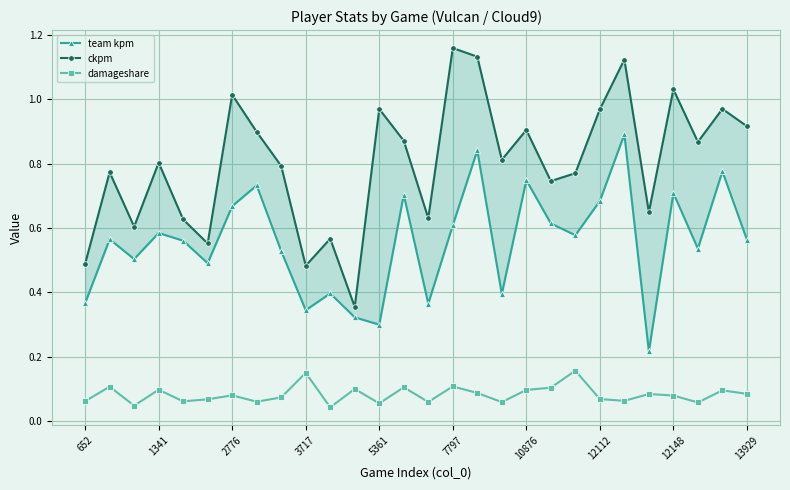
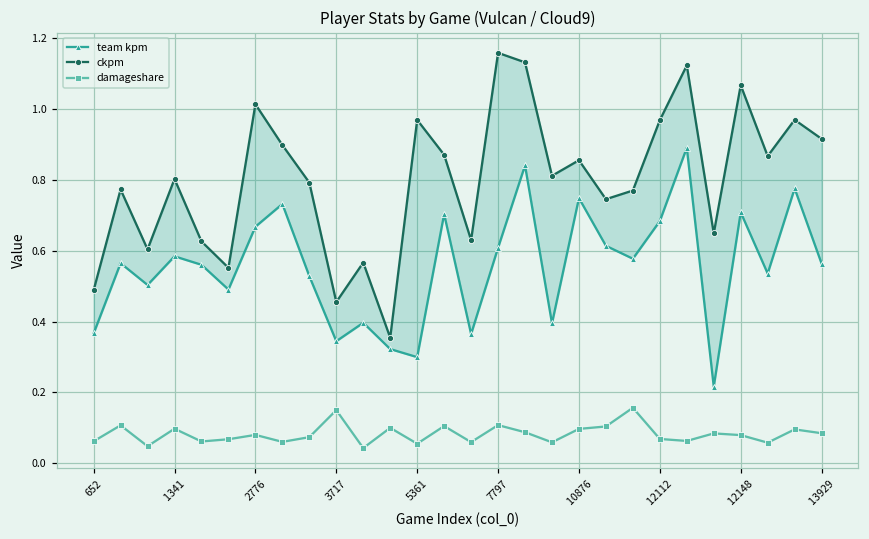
ckpm, 3717: 0.48 -> 0.46
ckpm, 10876: 0.90 -> 0.86
ckpm, 12148: 1.03 -> 1.07
